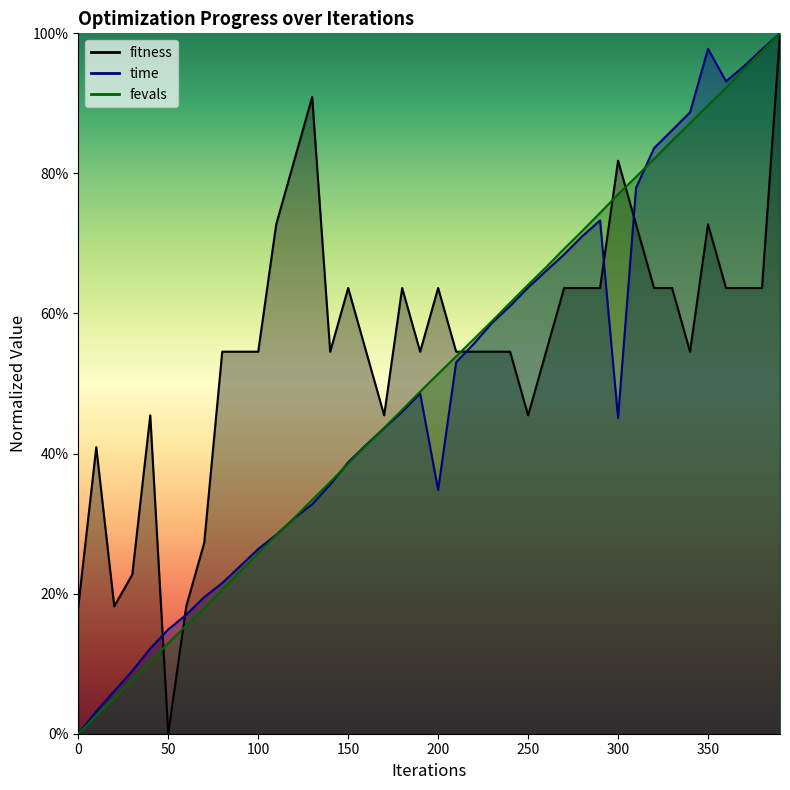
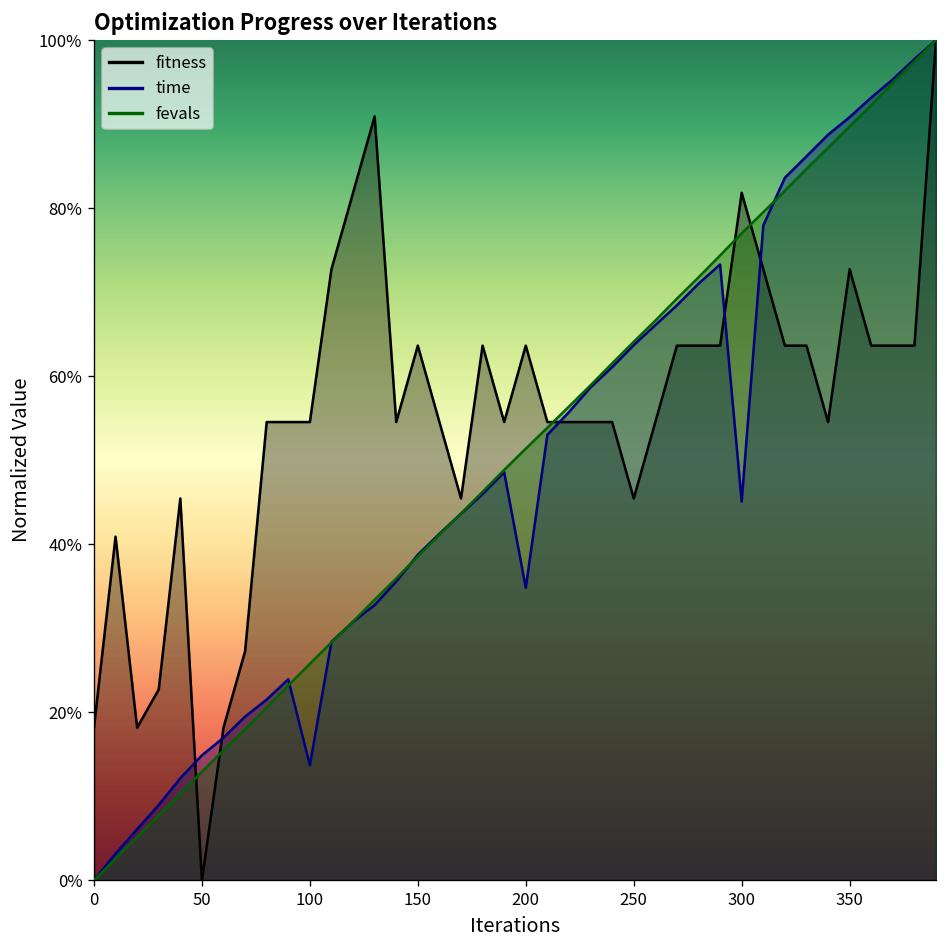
time, 100: 26% -> 14%
time, 350: 98% -> 91%
